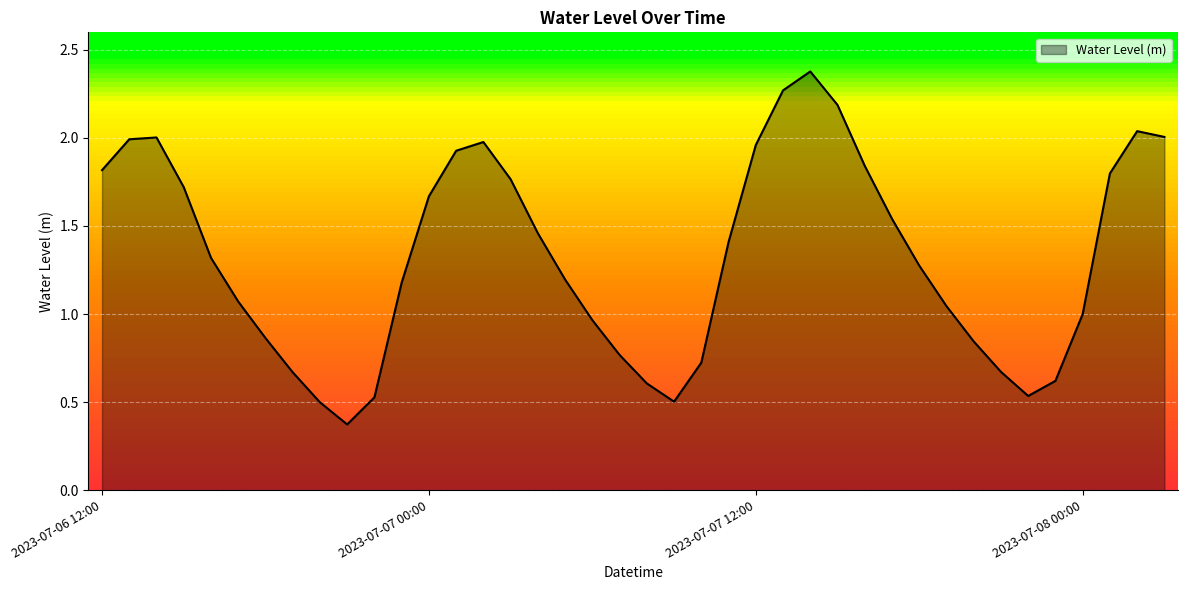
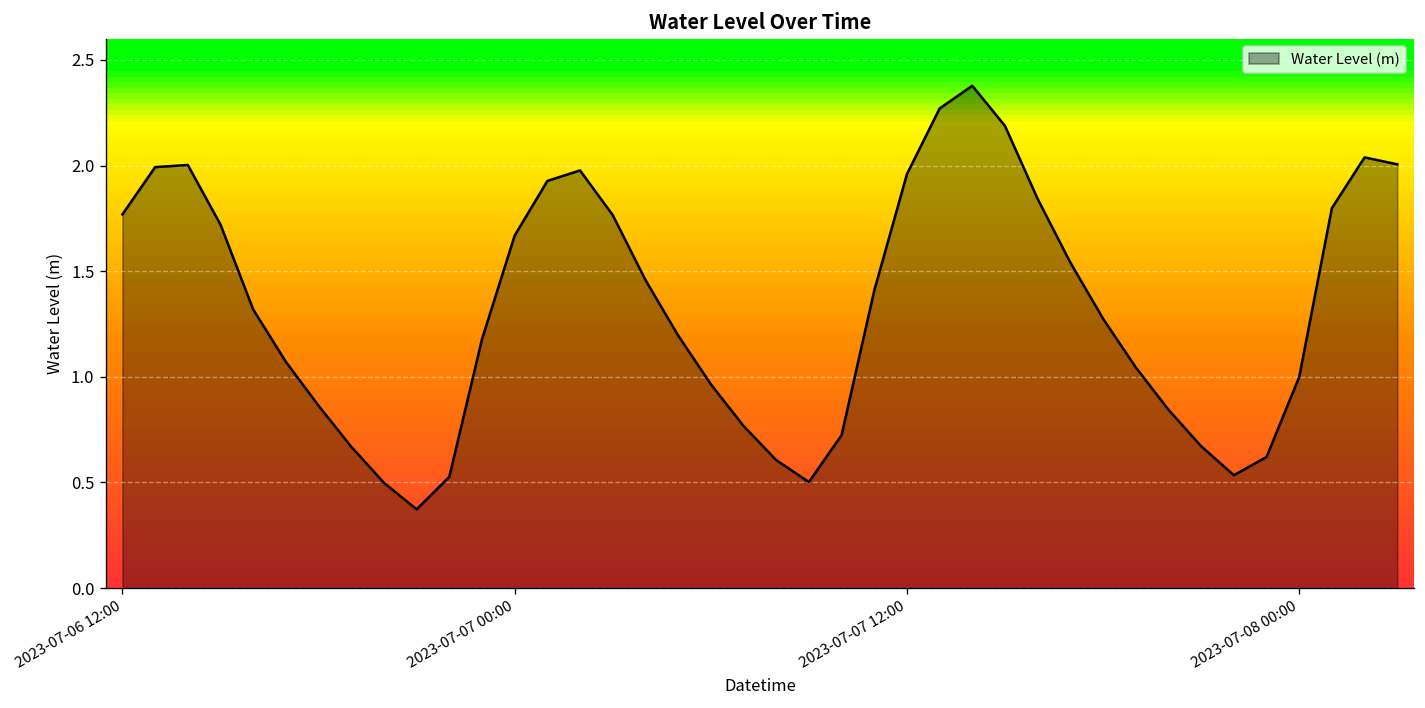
2023-07-06 12:00: 1.82 -> 1.77
